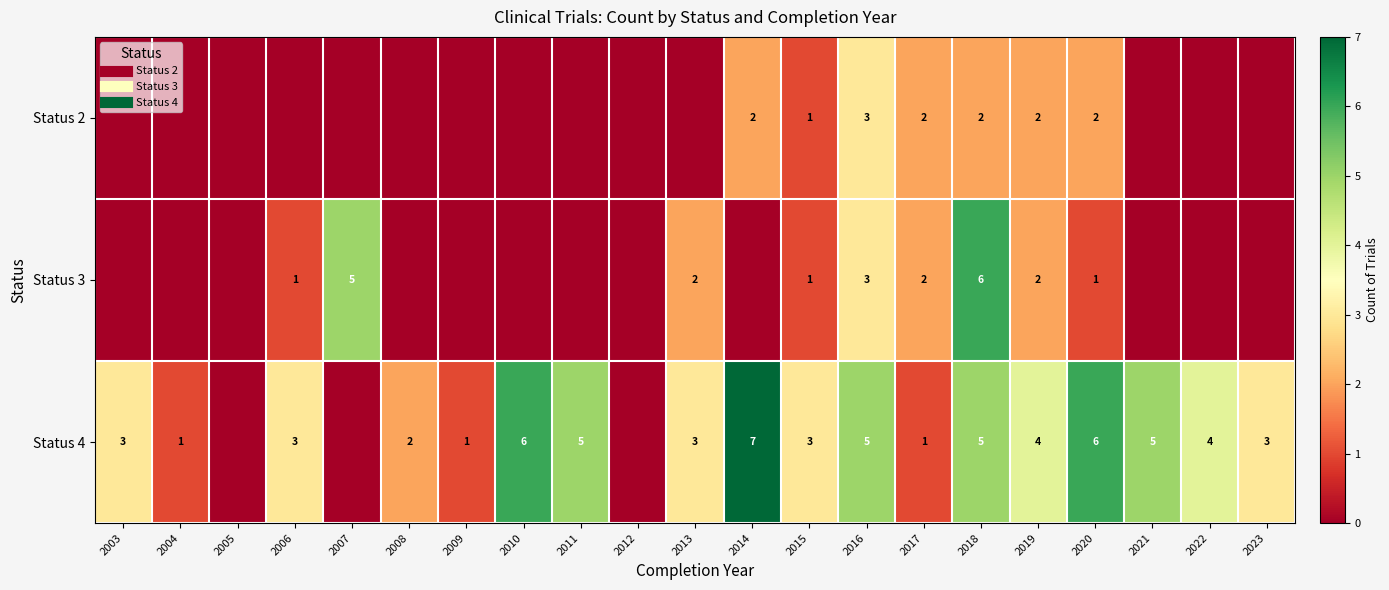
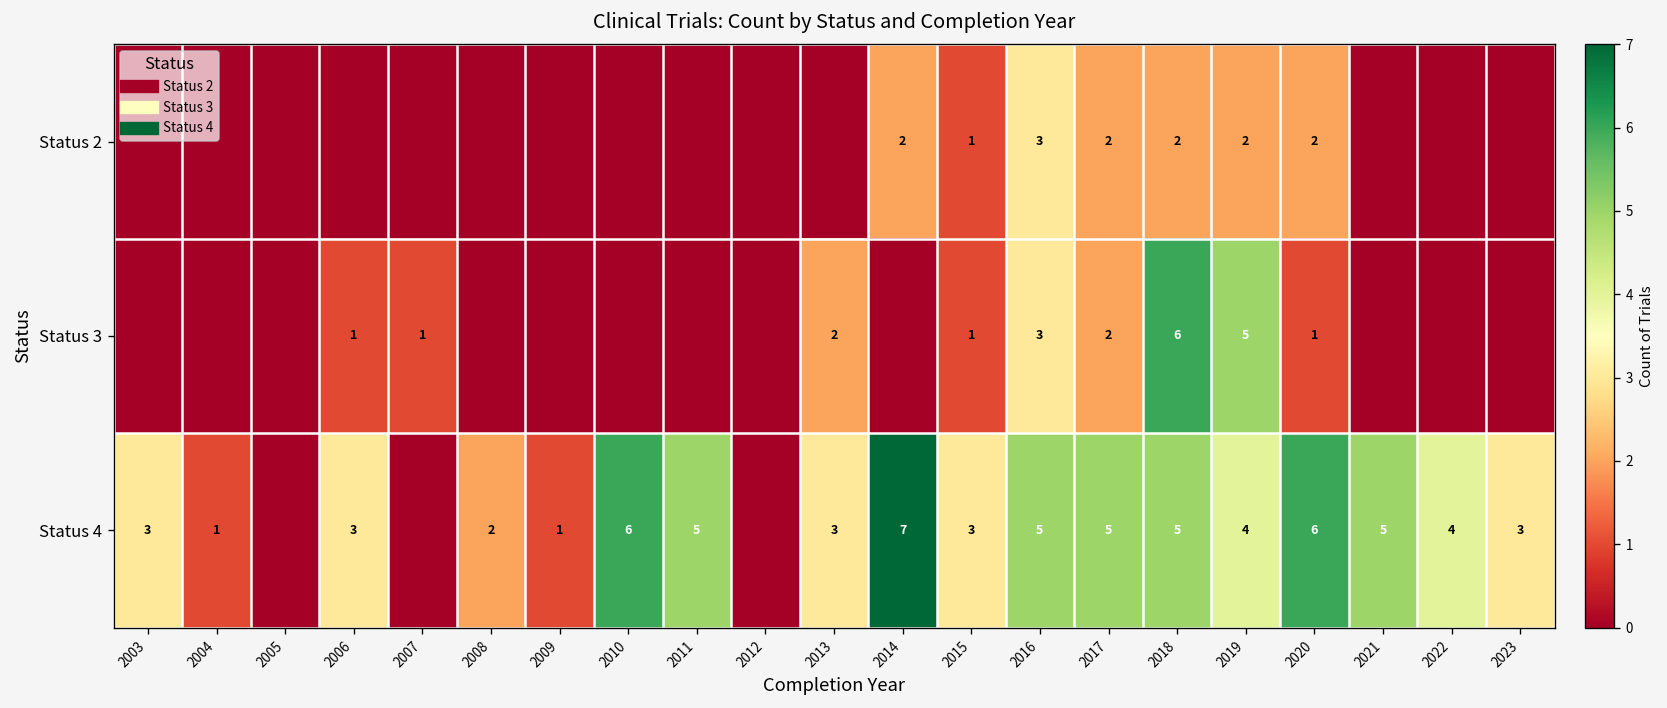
Status 3, 2007: 5 -> 1
Status 3, 2019: 2 -> 5
Status 4, 2017: 1 -> 5
